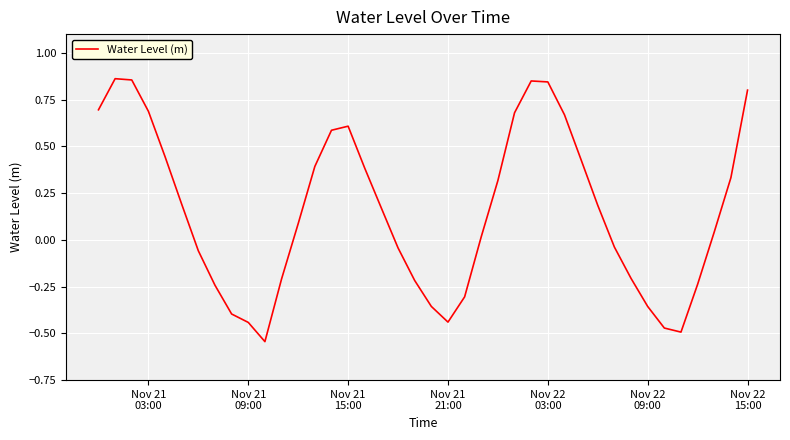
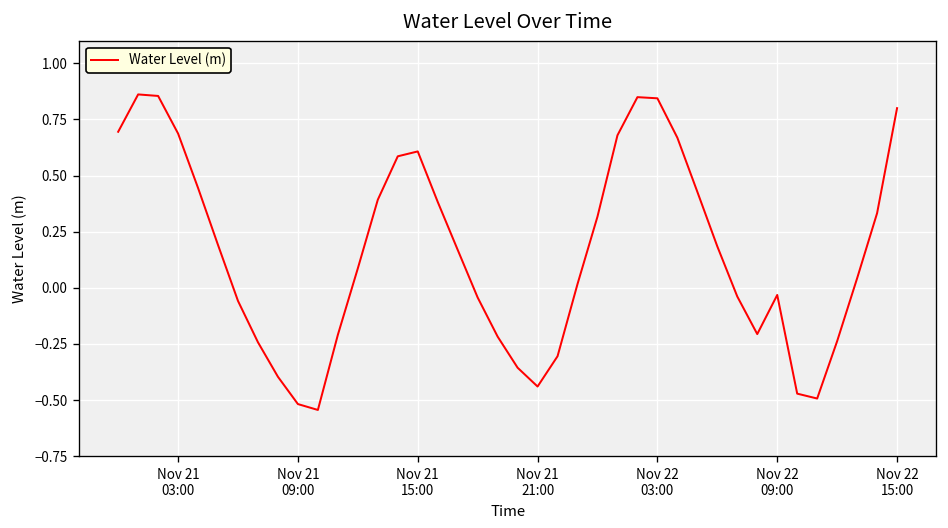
Nov 21 09:00: -0.44 -> -0.52
Nov 22 09:00: -0.36 -> -0.03
